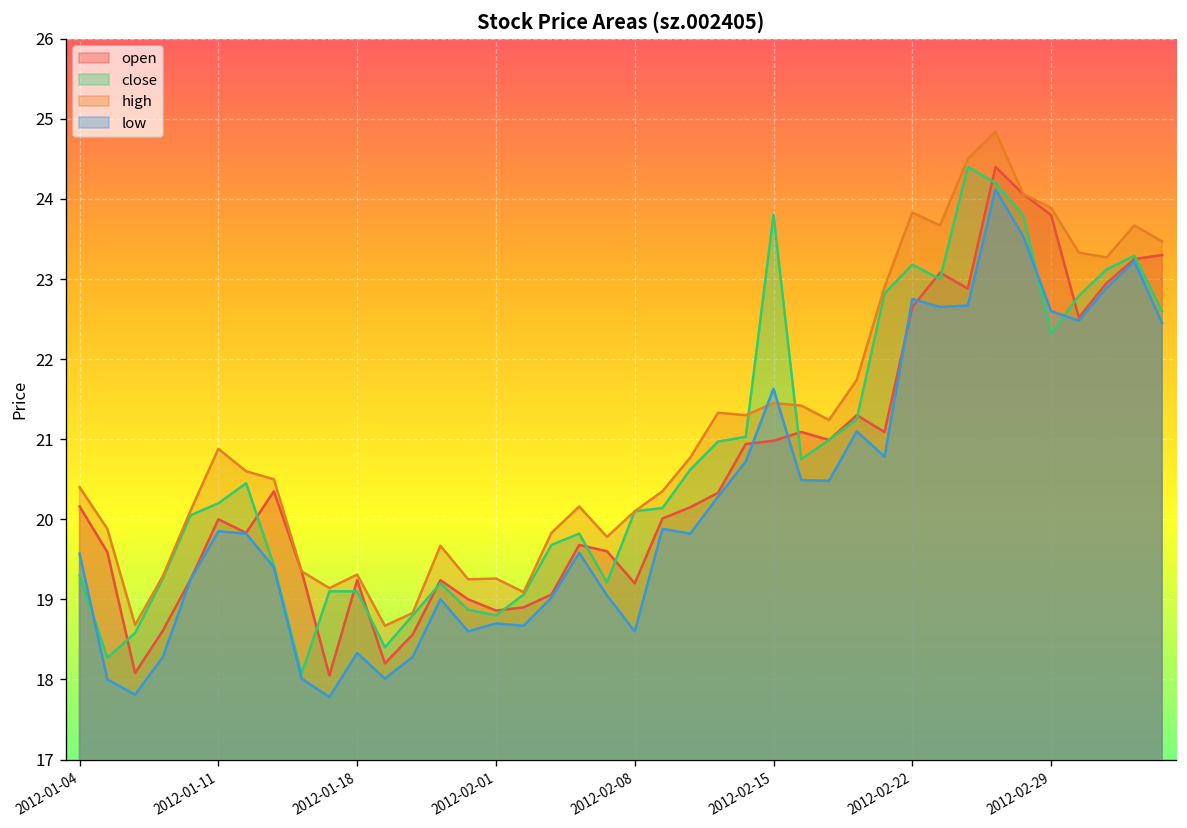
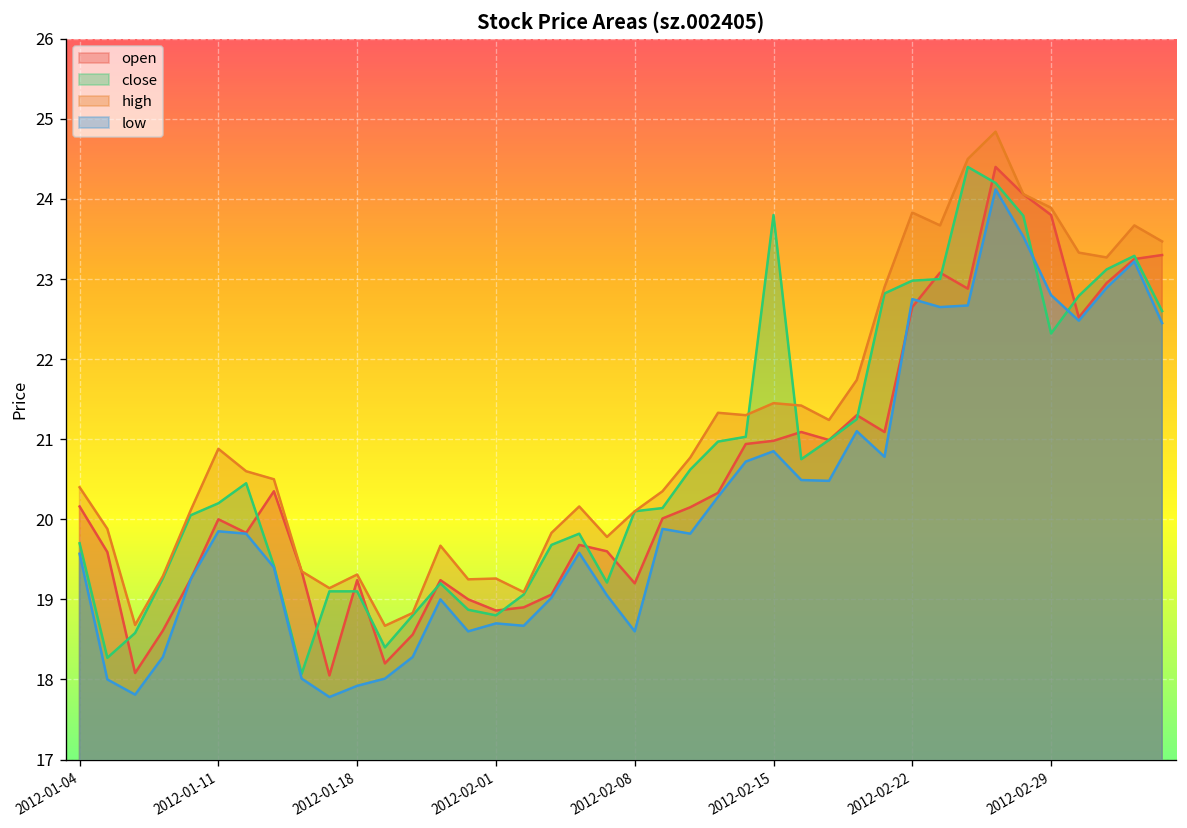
close, 2012-01-04: 19.3 -> 19.7
low, 2012-01-18: 18.3 -> 17.9
low, 2012-02-15: 21.6 -> 20.9
close, 2012-02-22: 23.2 -> 23.0
low, 2012-02-29: 22.6 -> 22.8
